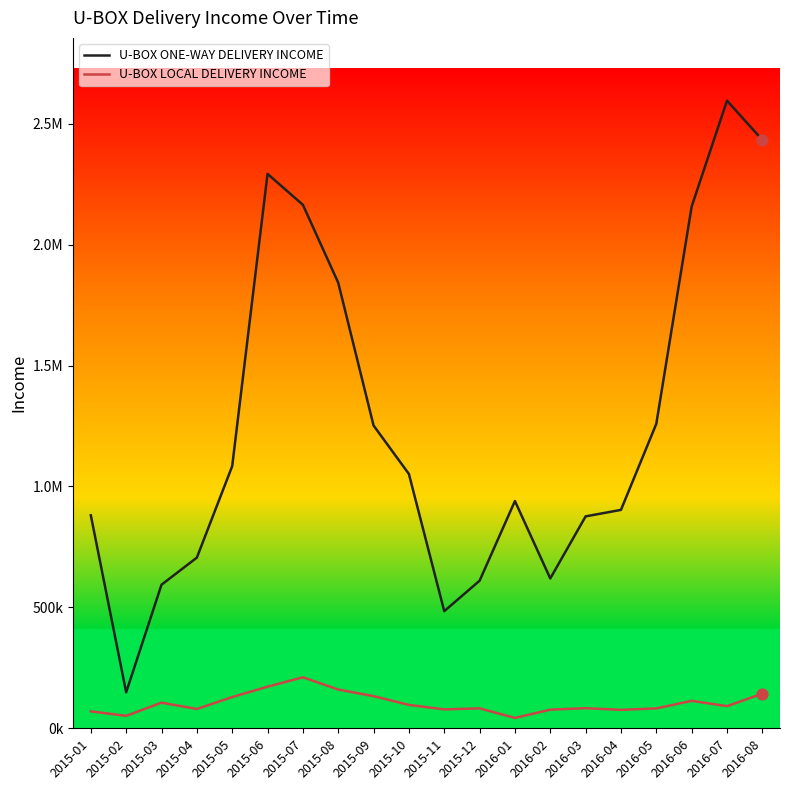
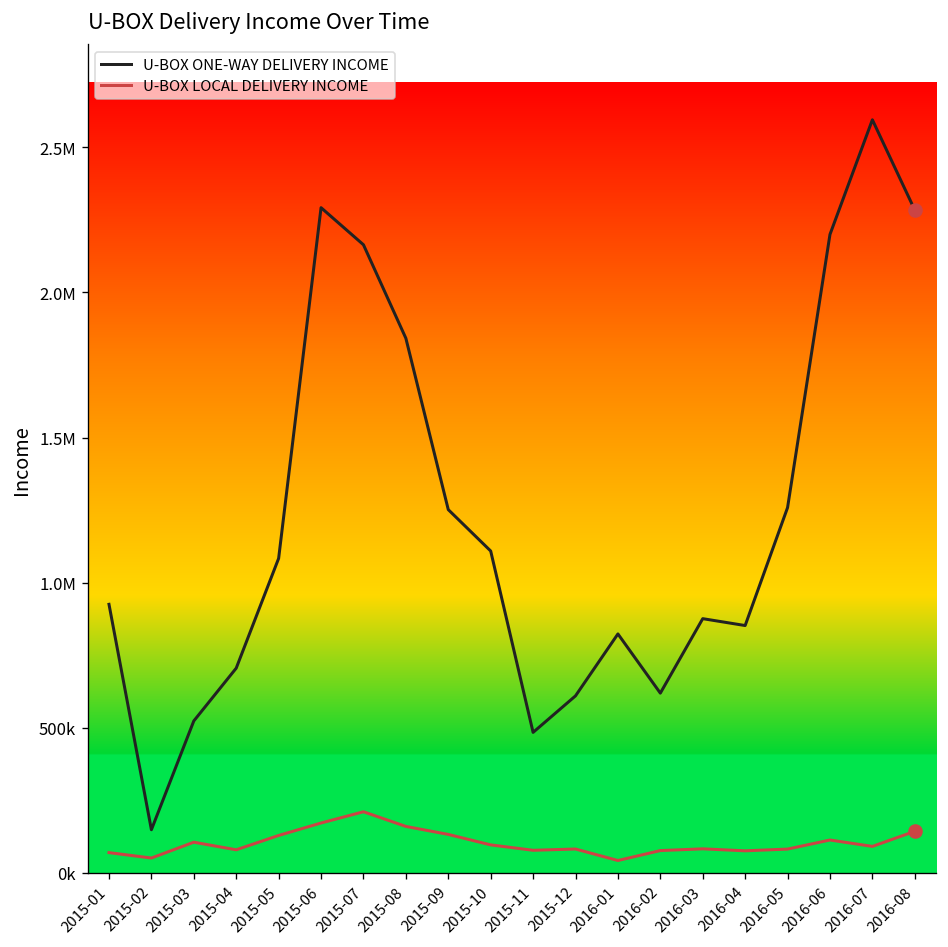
U-BOX ONE-WAY DELIVERY INCOME, 2015-01: 880000 -> 930000
U-BOX ONE-WAY DELIVERY INCOME, 2015-03: 590000 -> 520000
U-BOX ONE-WAY DELIVERY INCOME, 2015-10: 1050000 -> 1110000
U-BOX ONE-WAY DELIVERY INCOME, 2016-01: 940000 -> 820000
U-BOX ONE-WAY DELIVERY INCOME, 2016-04: 900000 -> 850000
U-BOX ONE-WAY DELIVERY INCOME, 2016-06: 2160000 -> 2200000
U-BOX ONE-WAY DELIVERY INCOME, 2016-08: 2430000 -> 2280000
